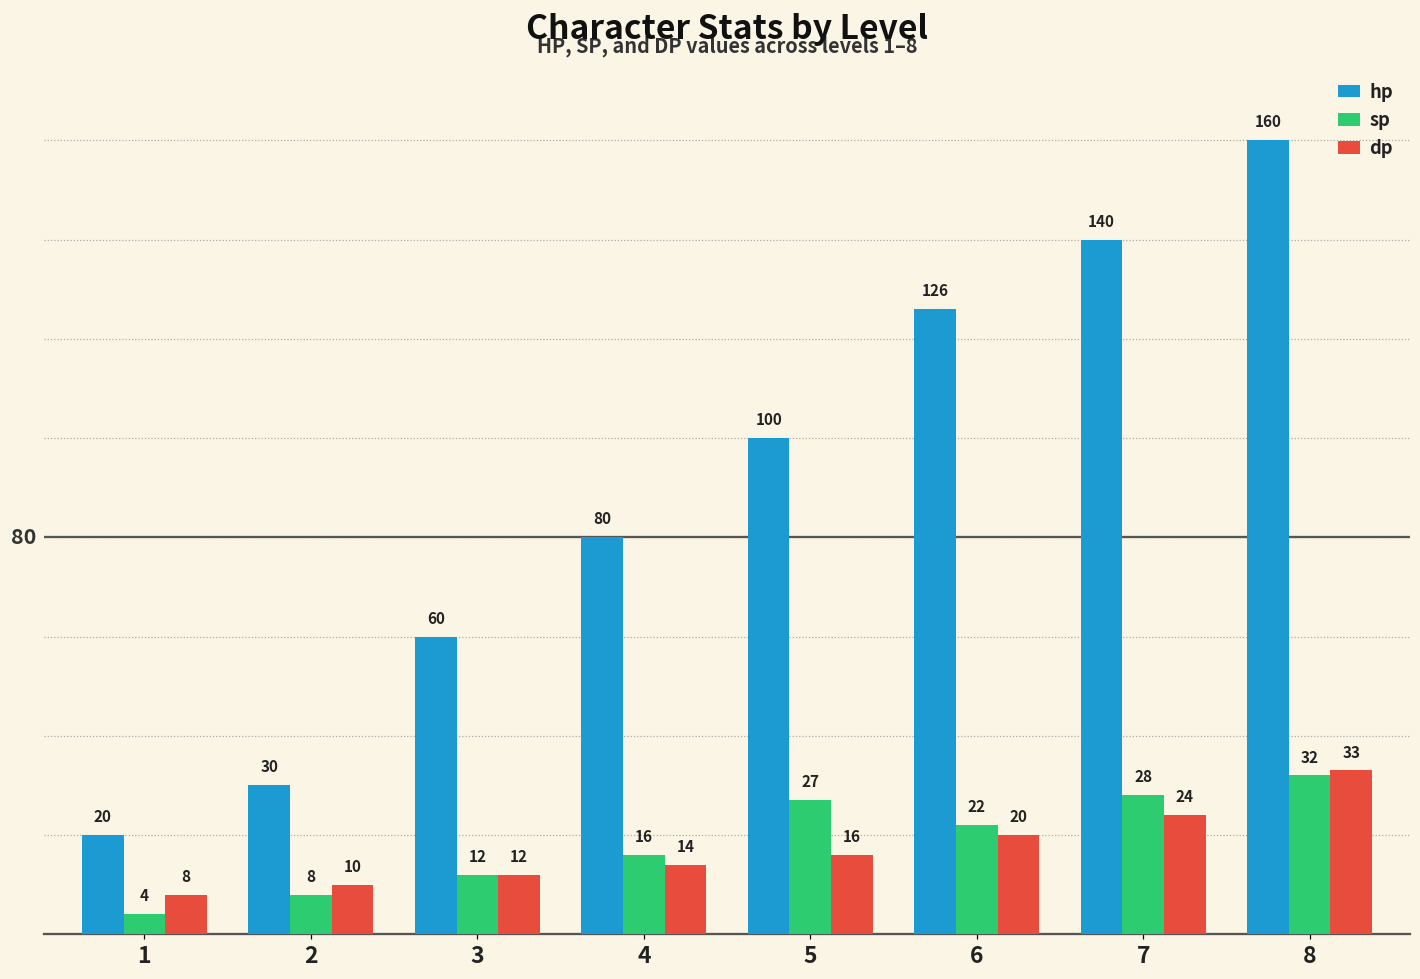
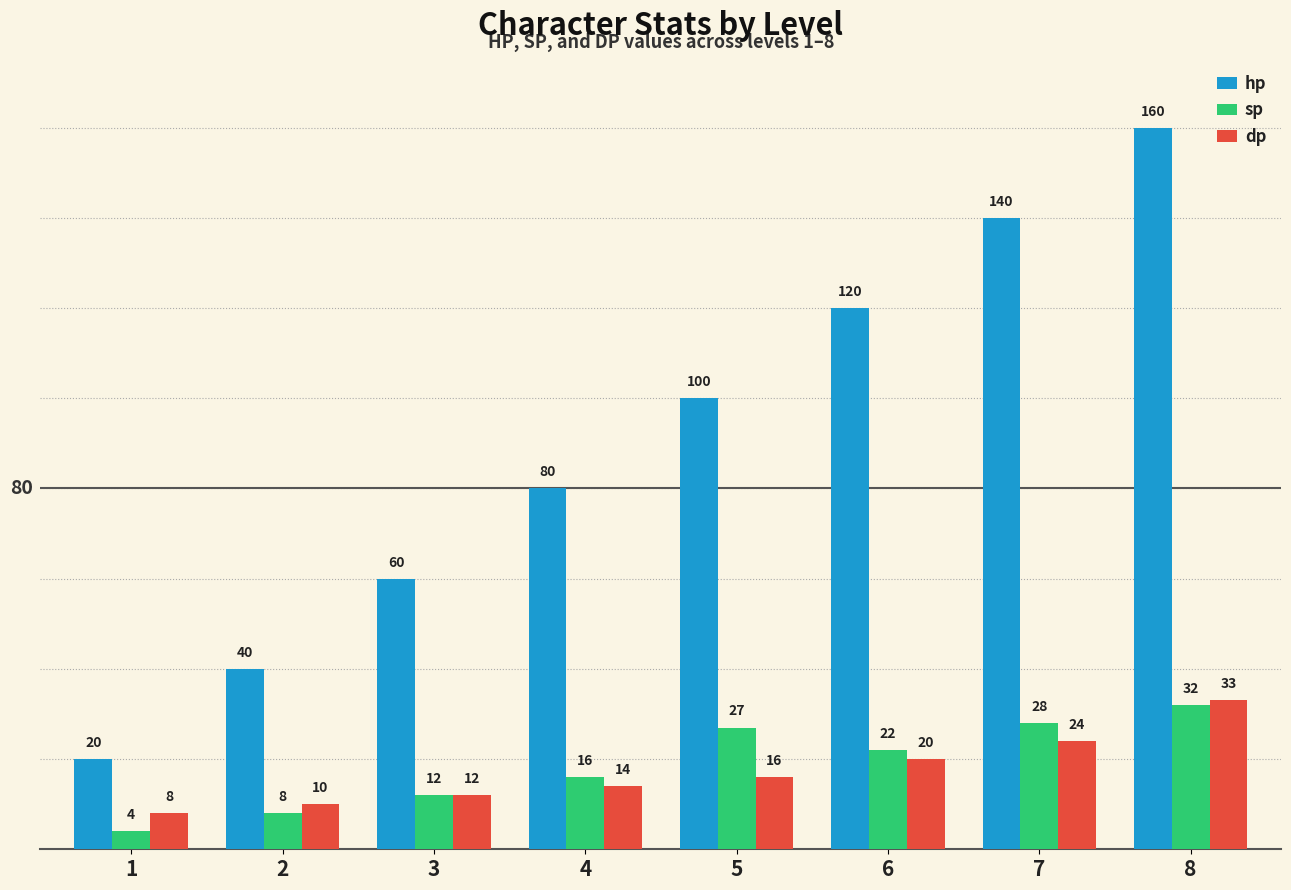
hp, 2: 30 -> 40
hp, 6: 126 -> 120
